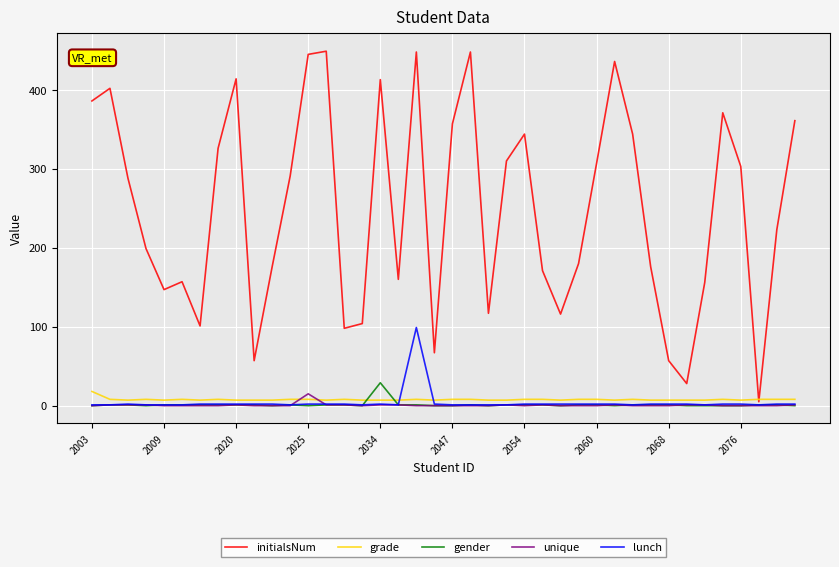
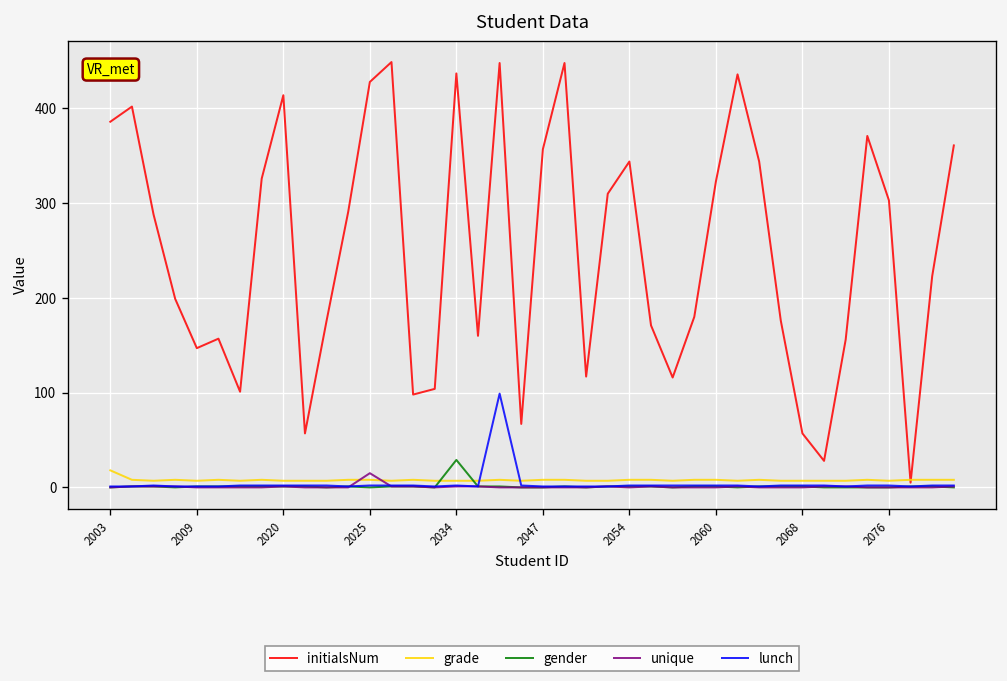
initialsNum, 2025: 450 -> 430
initialsNum, 2034: 410 -> 440
initialsNum, 2060: 310 -> 320
